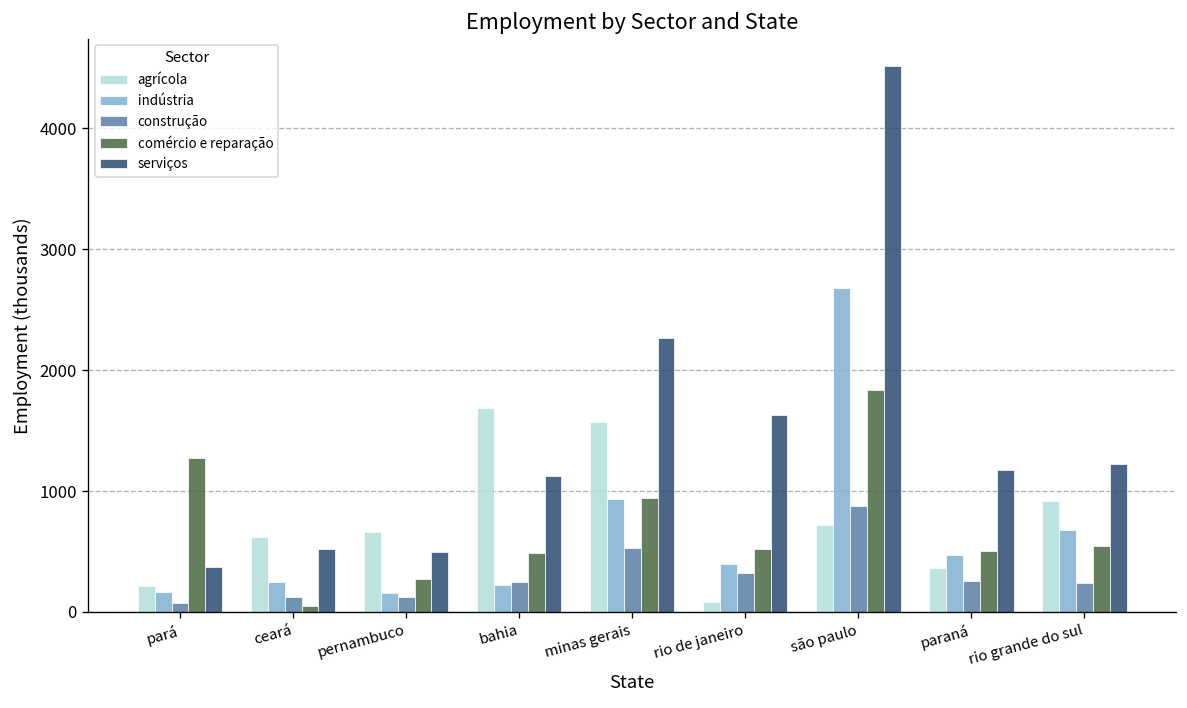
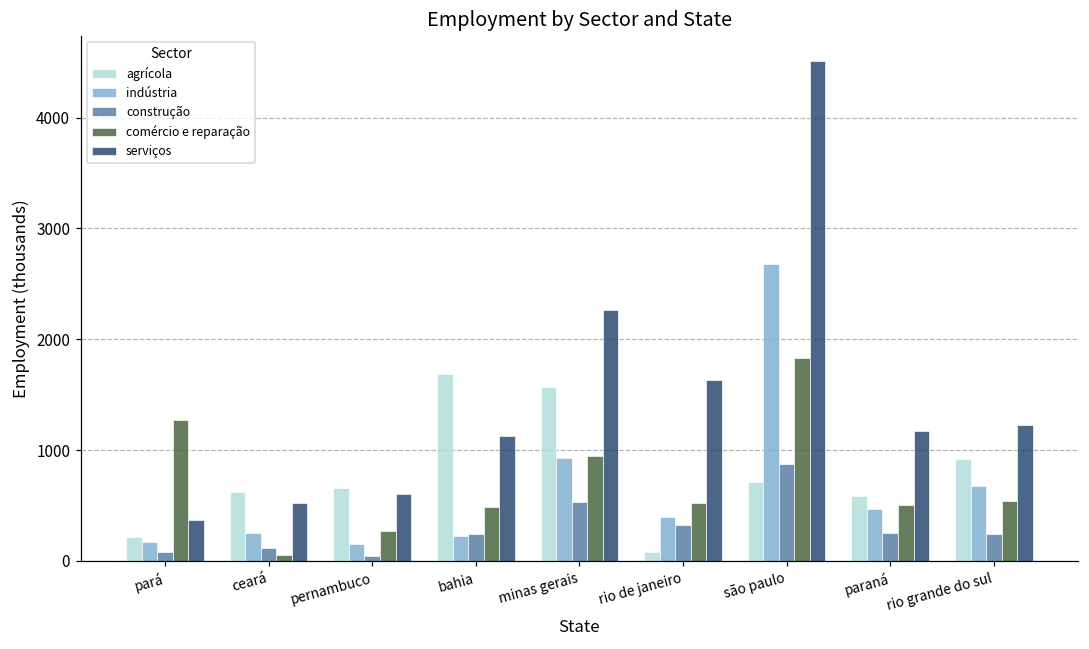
construção, pernambuco: 120 -> 40
serviços, pernambuco: 500 -> 600
agrícola, paraná: 360 -> 590
